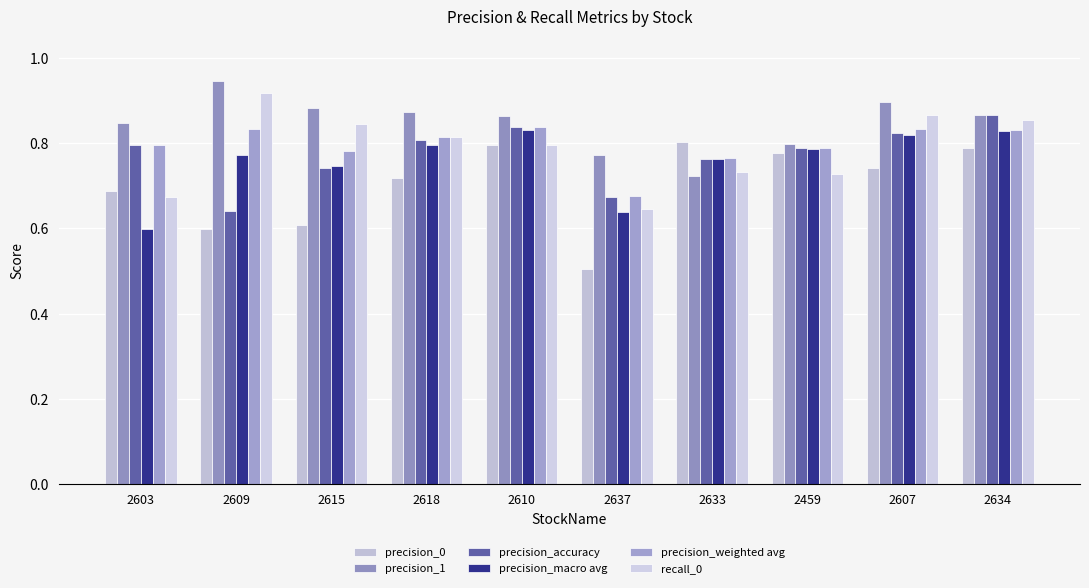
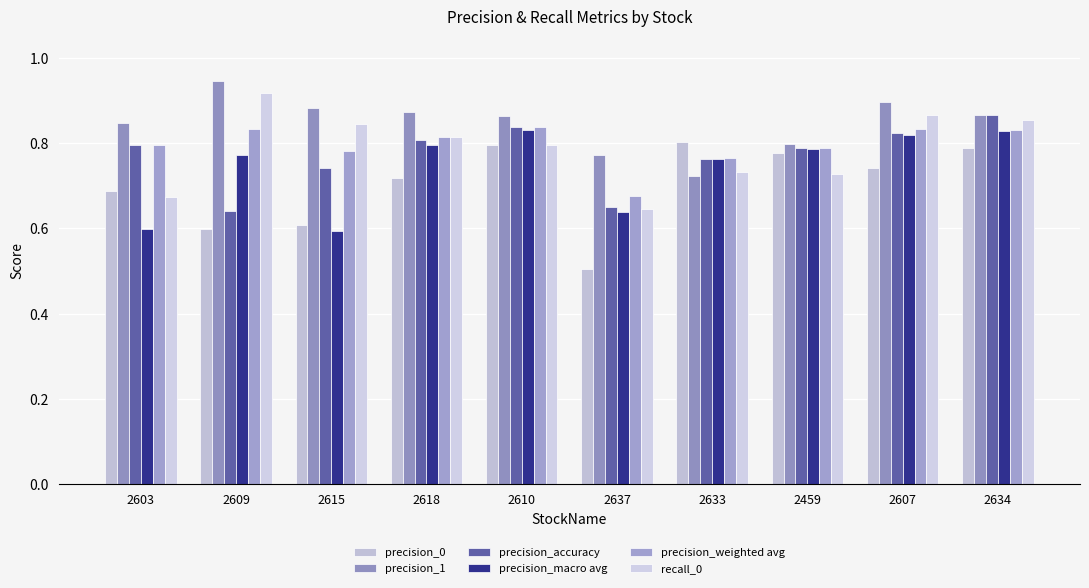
precision_macro avg, 2615: 0.75 -> 0.59
precision_accuracy, 2637: 0.67 -> 0.65
